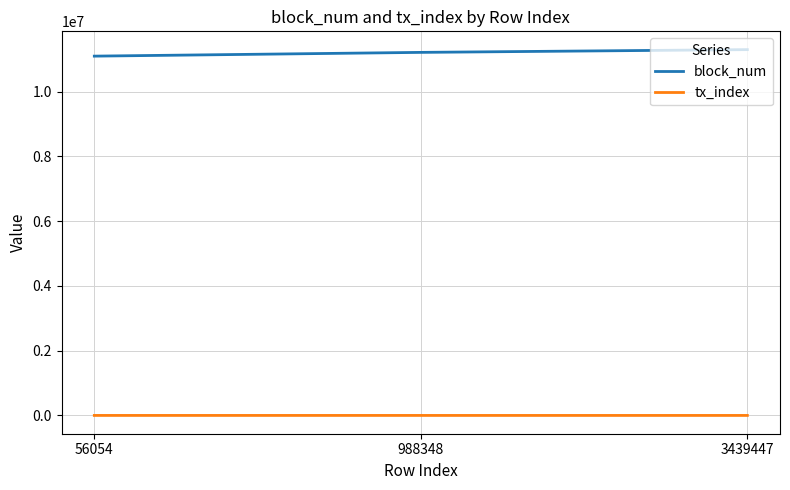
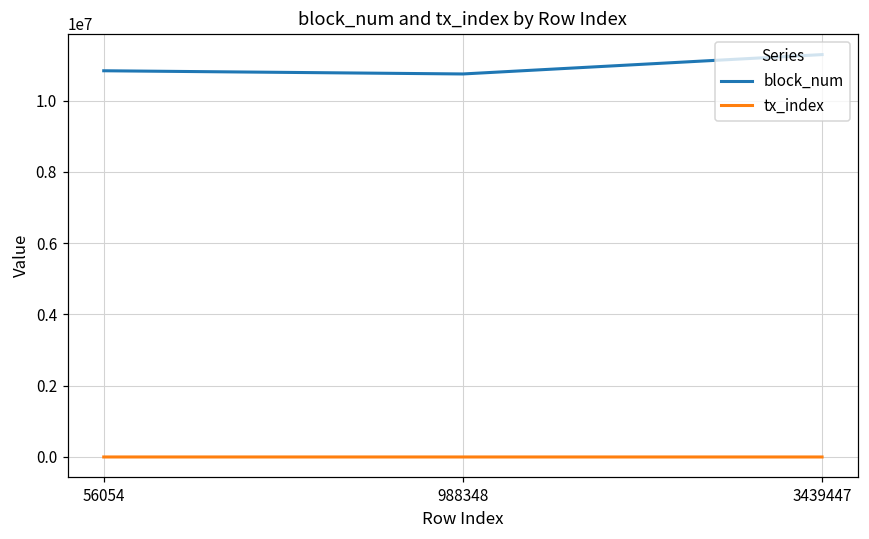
block_num, 56054: 11100000 -> 10800000
block_num, 988348: 11200000 -> 10700000
